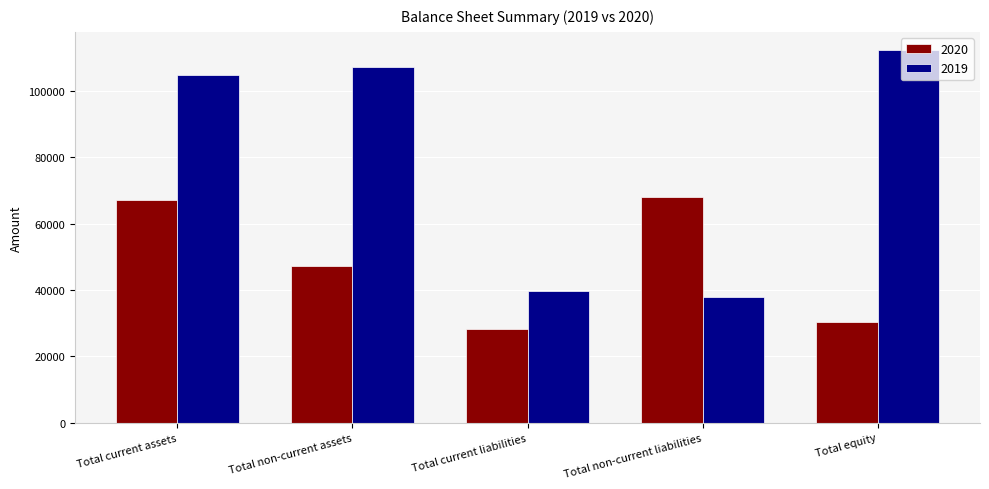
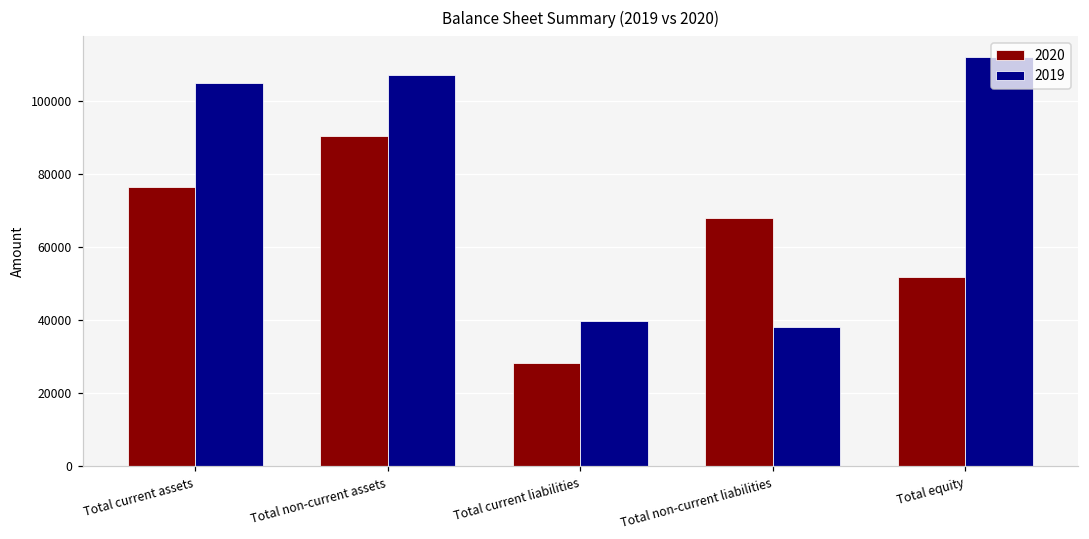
2020, Total current assets: 67000 -> 76000
2020, Total non-current assets: 47000 -> 90000
2020, Total equity: 30000 -> 52000
